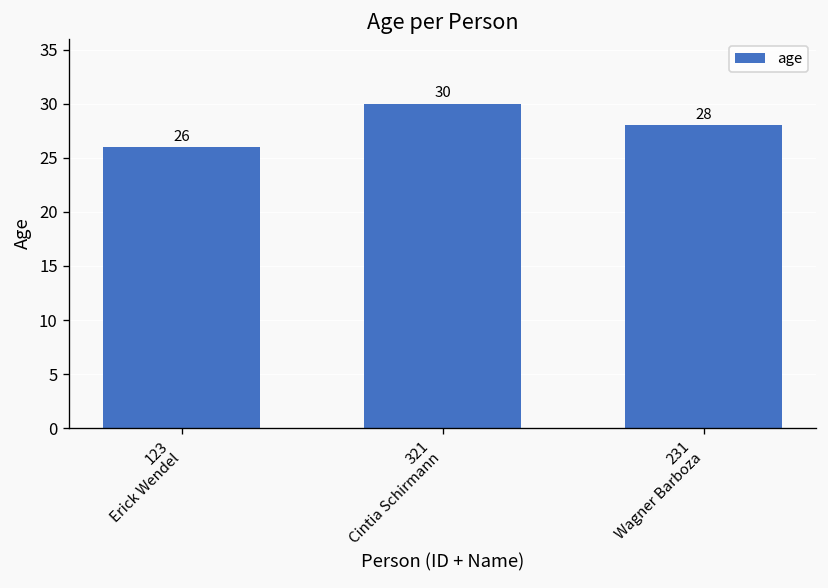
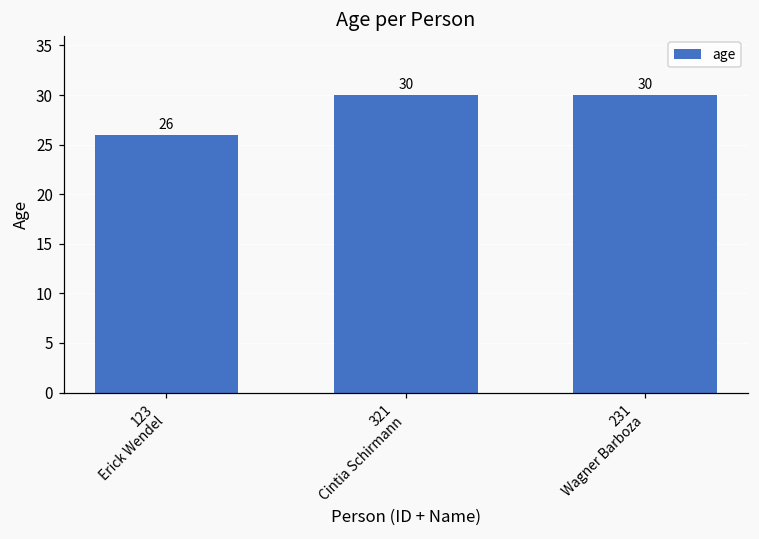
231 Wagner Barboza: 28 -> 30
